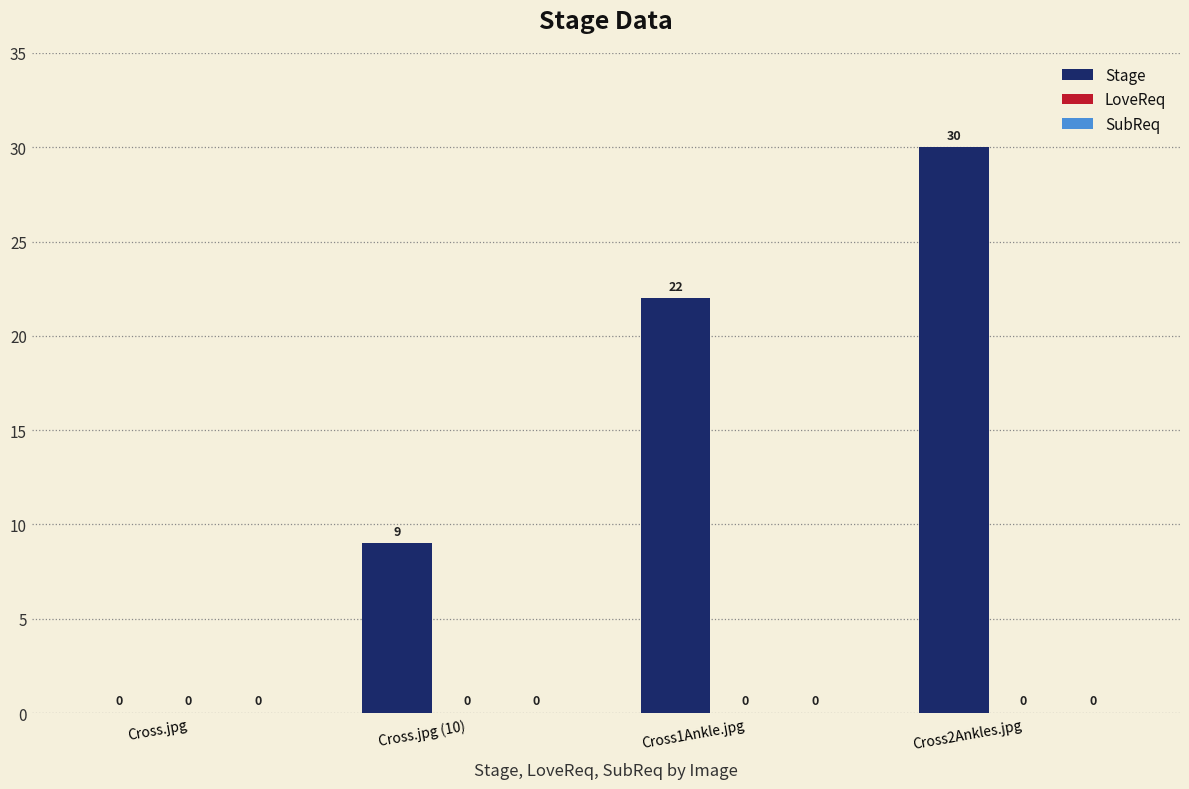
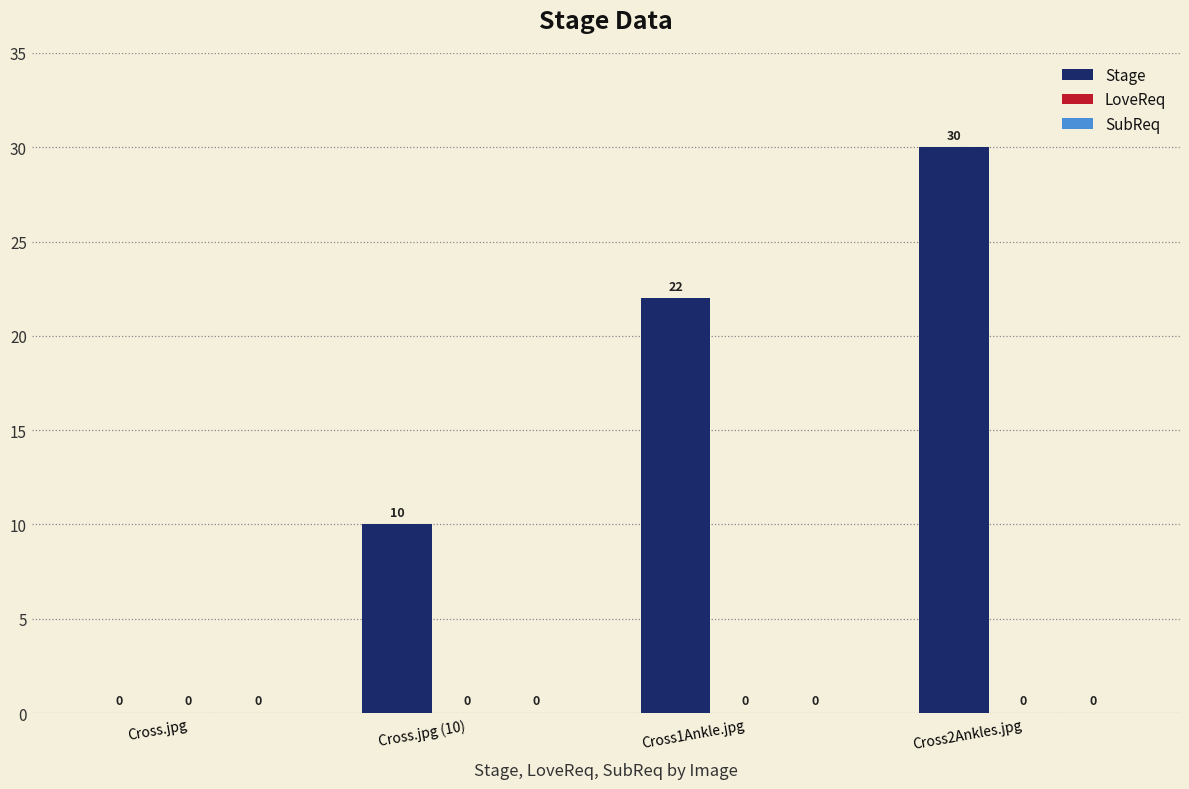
Stage, Cross.jpg (10): 9 -> 10
